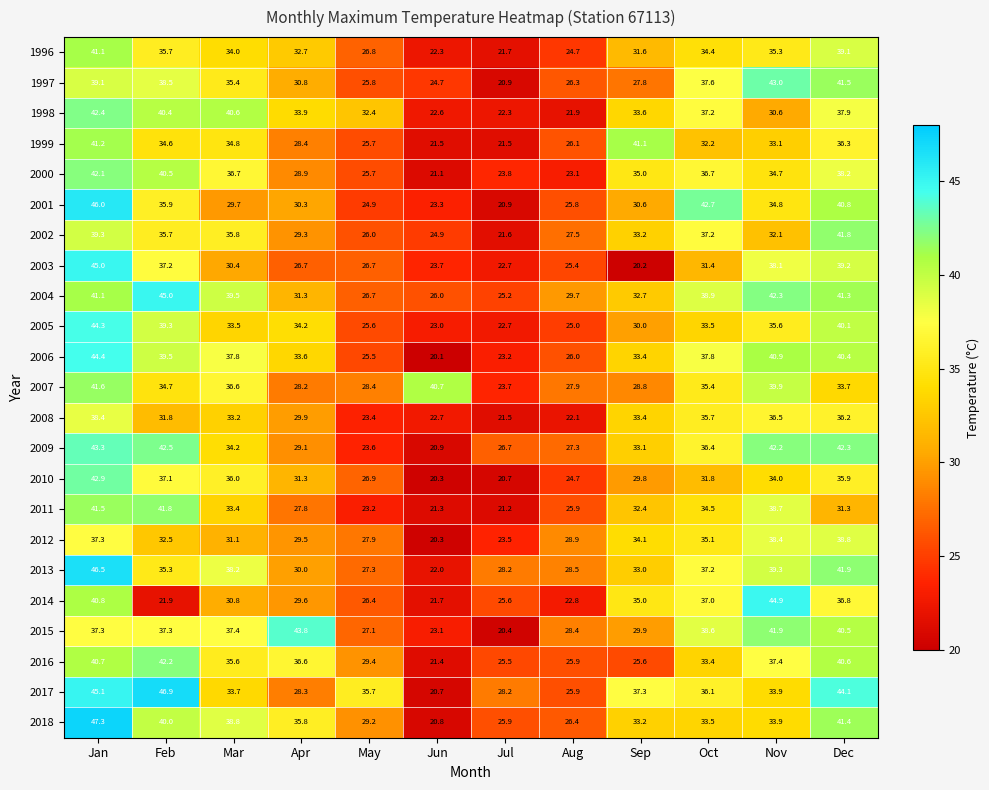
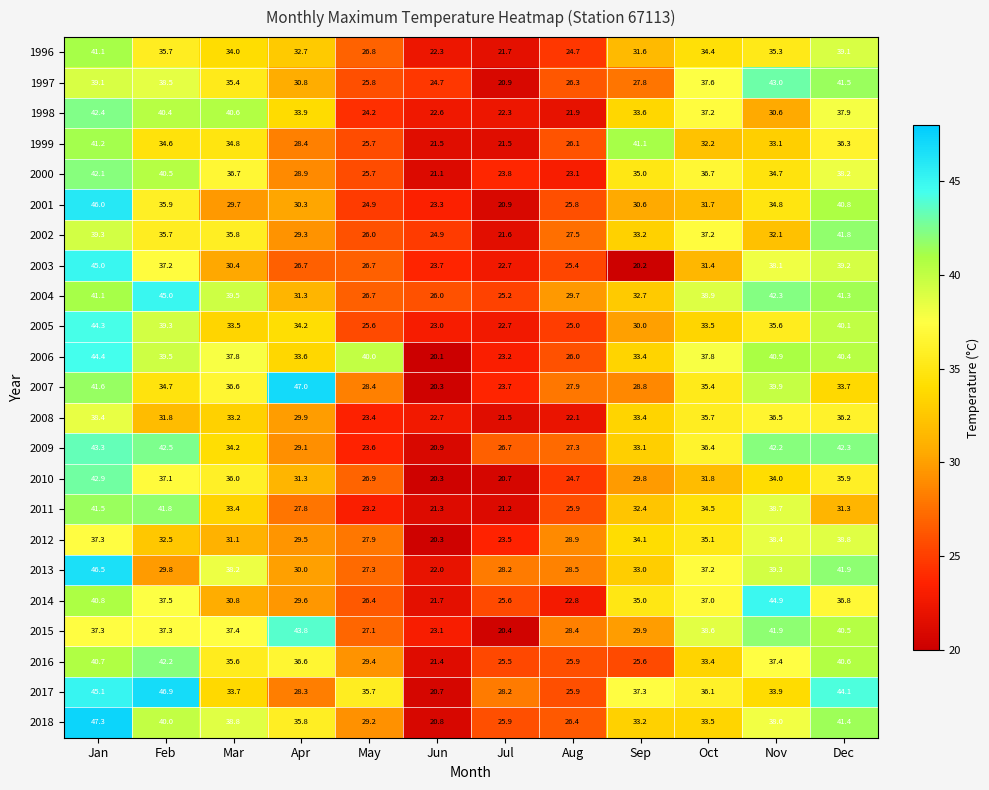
1998, May: 32.4 -> 24.2
2001, Oct: 42.7 -> 31.7
2006, May: 25.5 -> 40.0
2007, Apr: 28.2 -> 47.0
2007, Jun: 40.7 -> 20.3
2013, Feb: 35.3 -> 29.8
2014, Feb: 21.9 -> 37.5
2018, Nov: 33.9 -> 38.0
